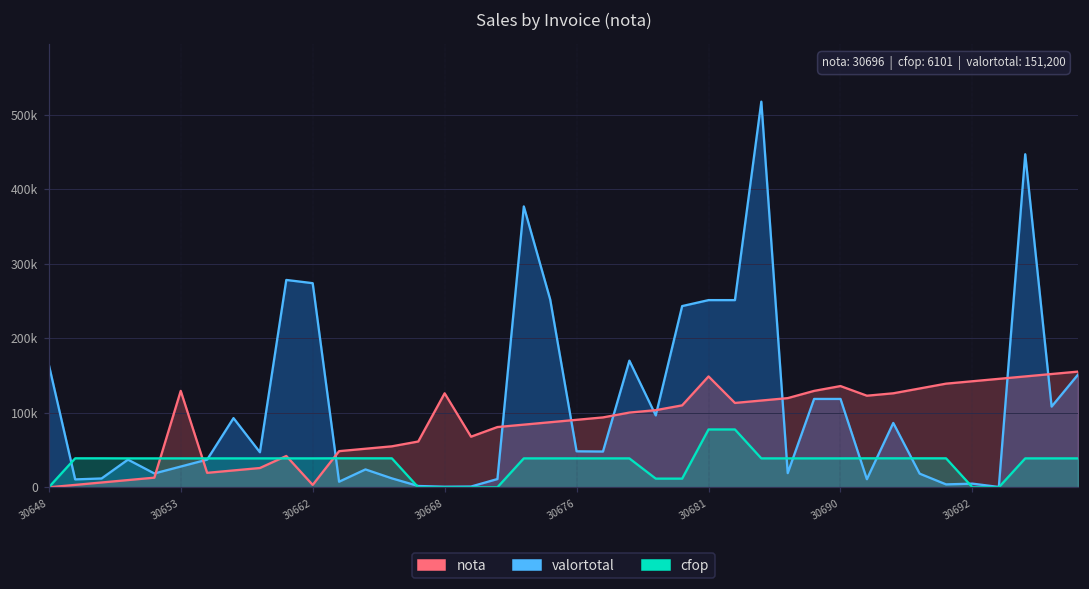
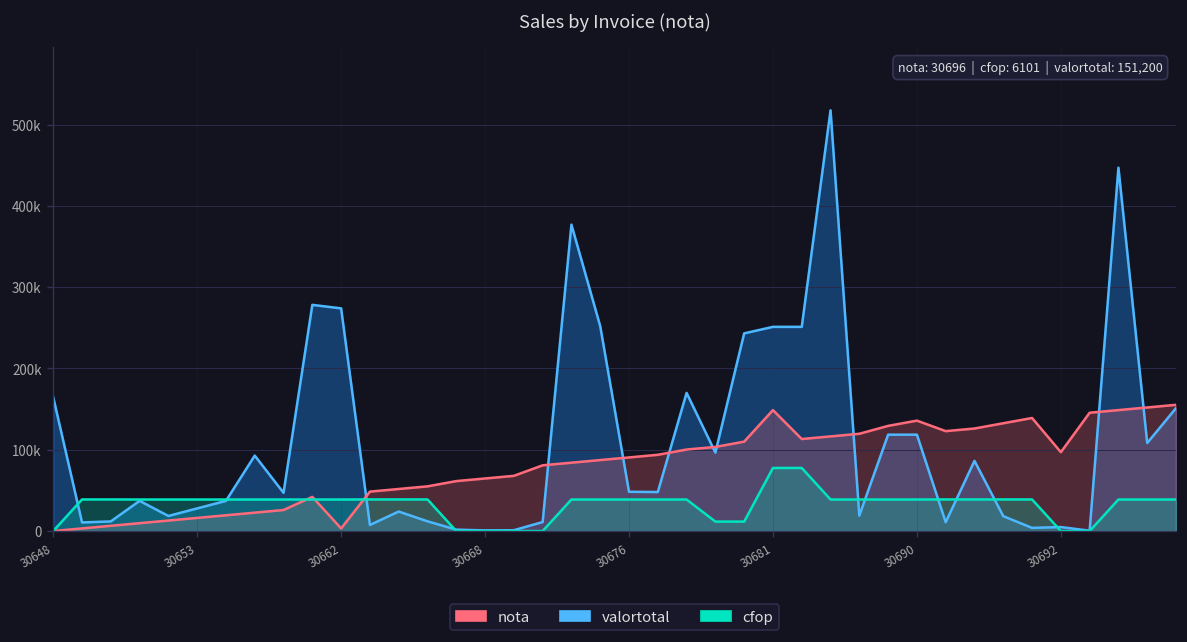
nota, 30653: 130000 -> 20000
nota, 30668: 130000 -> 60000
nota, 30692: 140000 -> 100000
